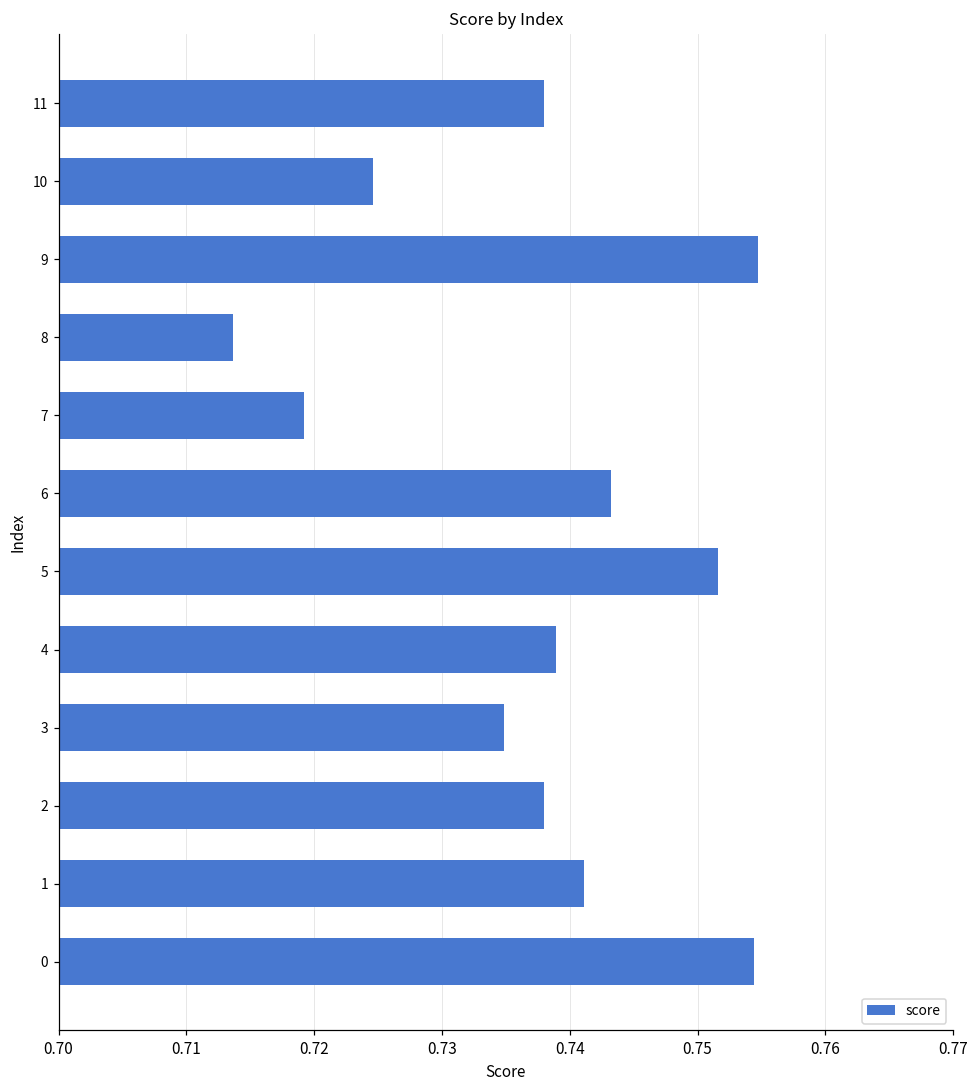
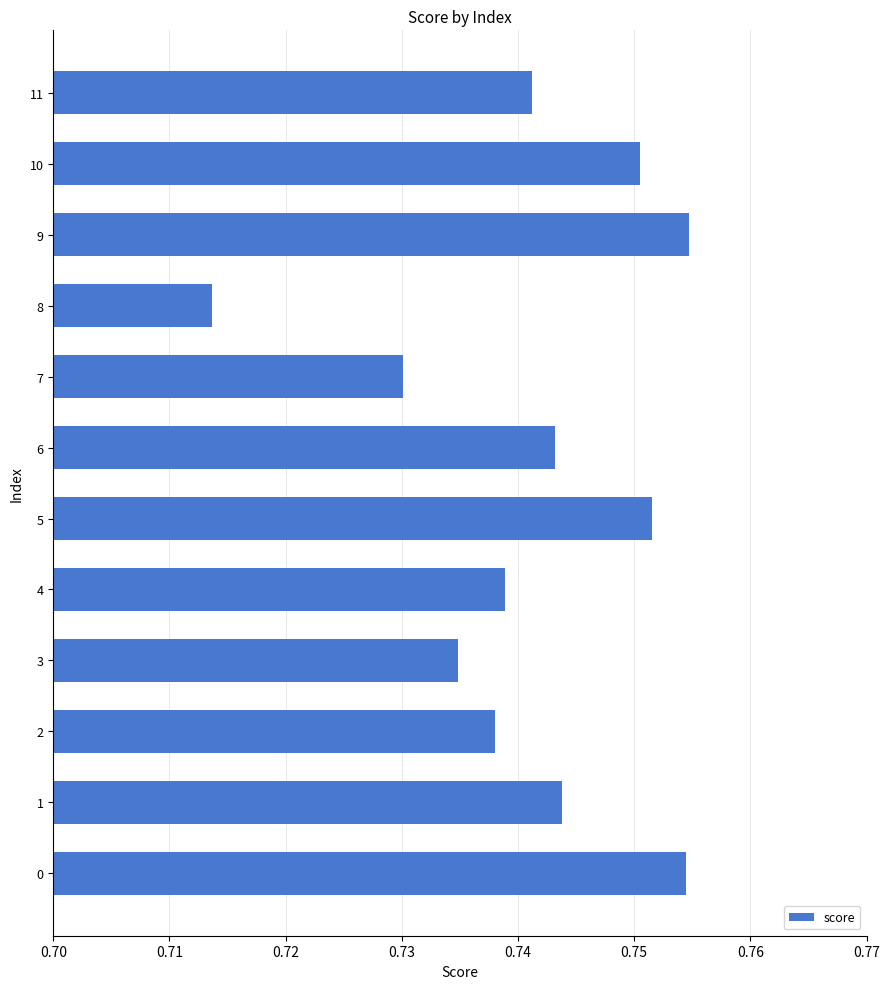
11: 0.7380 -> 0.7412
10: 0.7246 -> 0.7505
7: 0.7192 -> 0.7301
1: 0.7411 -> 0.7438
